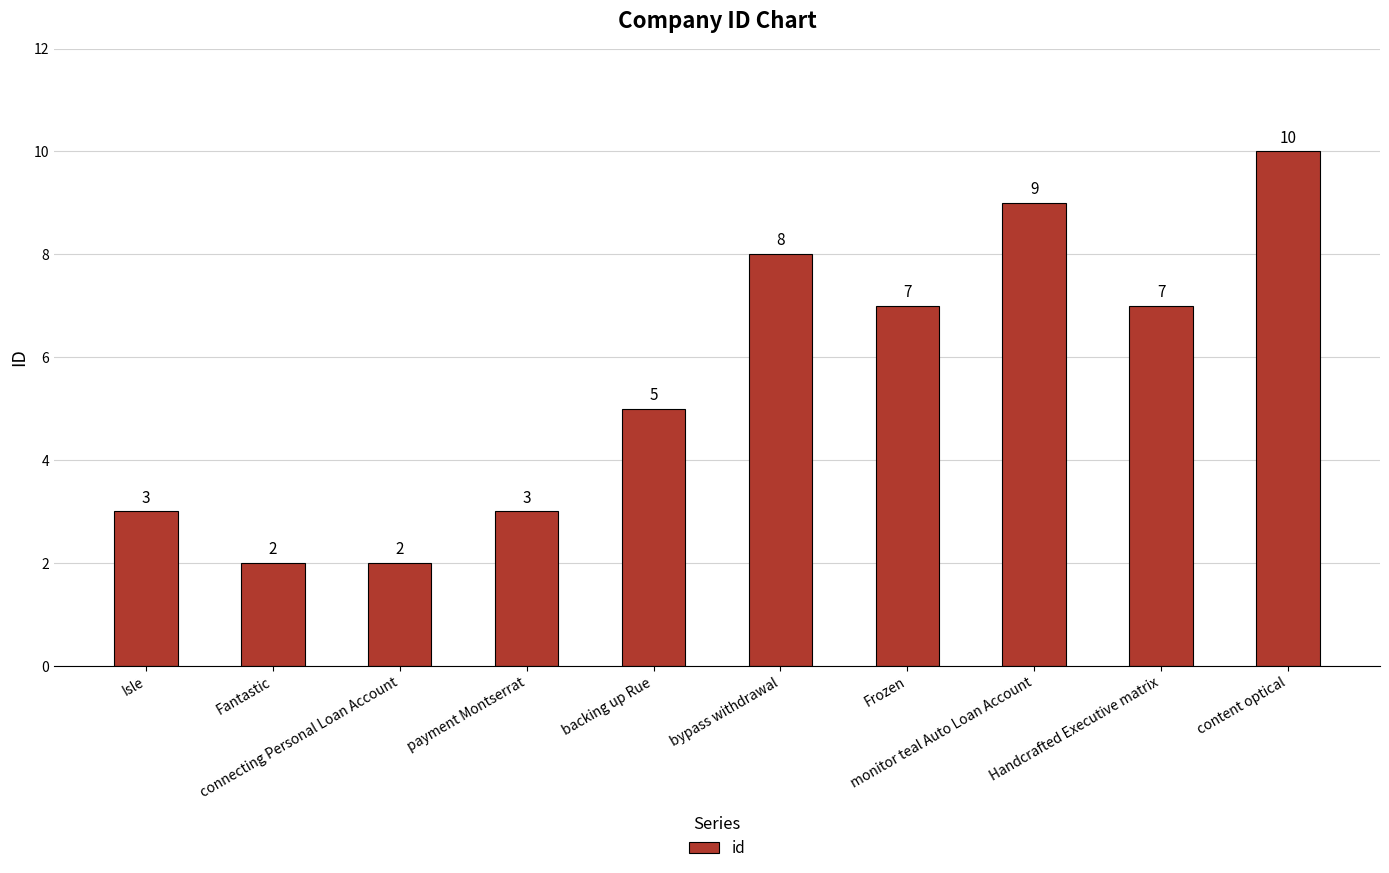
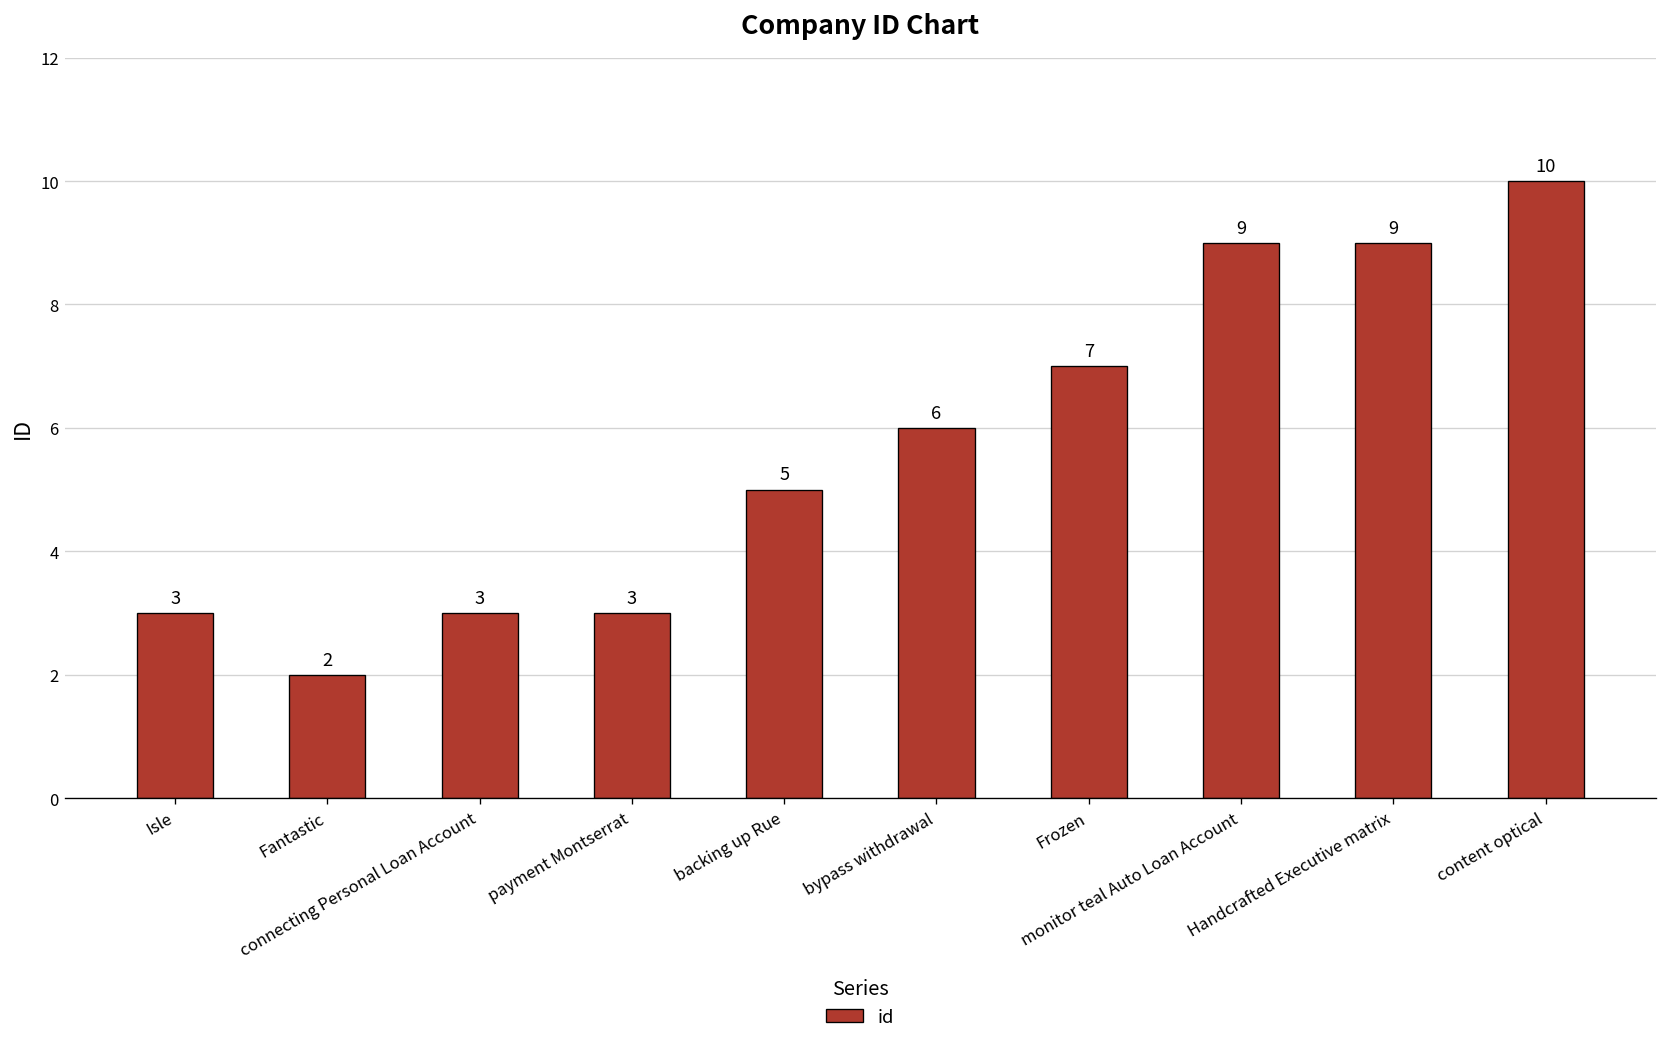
connecting Personal Loan Account: 2 -> 3
bypass withdrawal: 8 -> 6
Handcrafted Executive matrix: 7 -> 9
